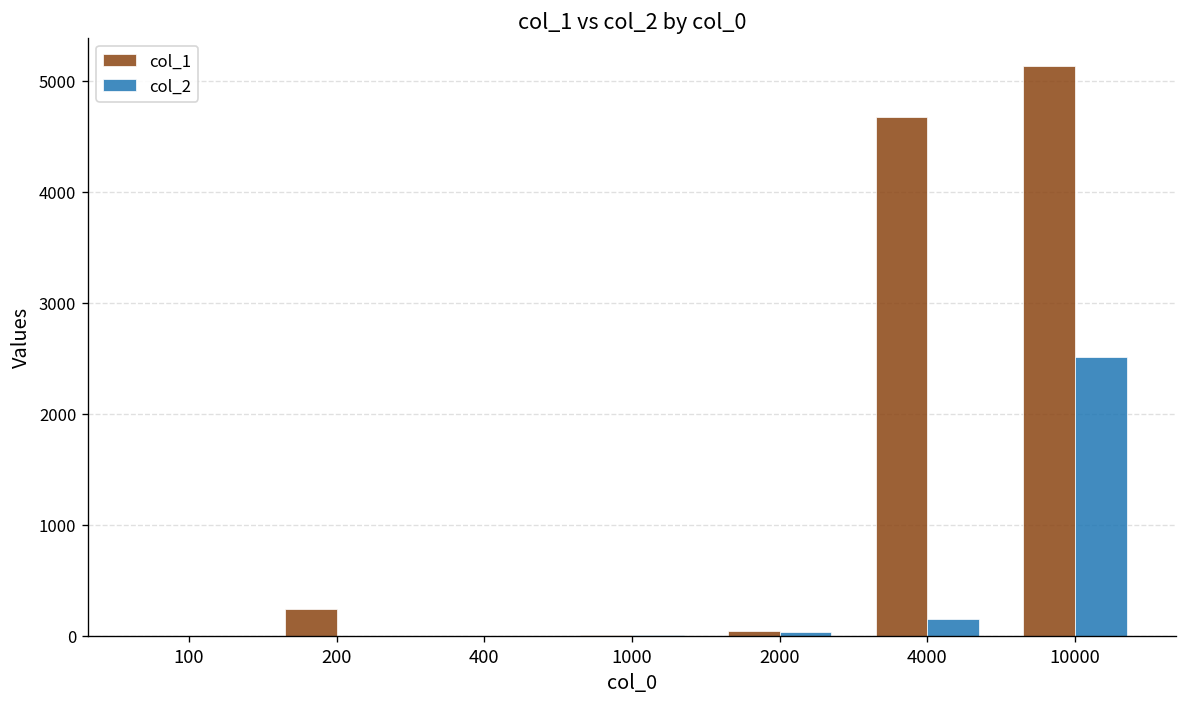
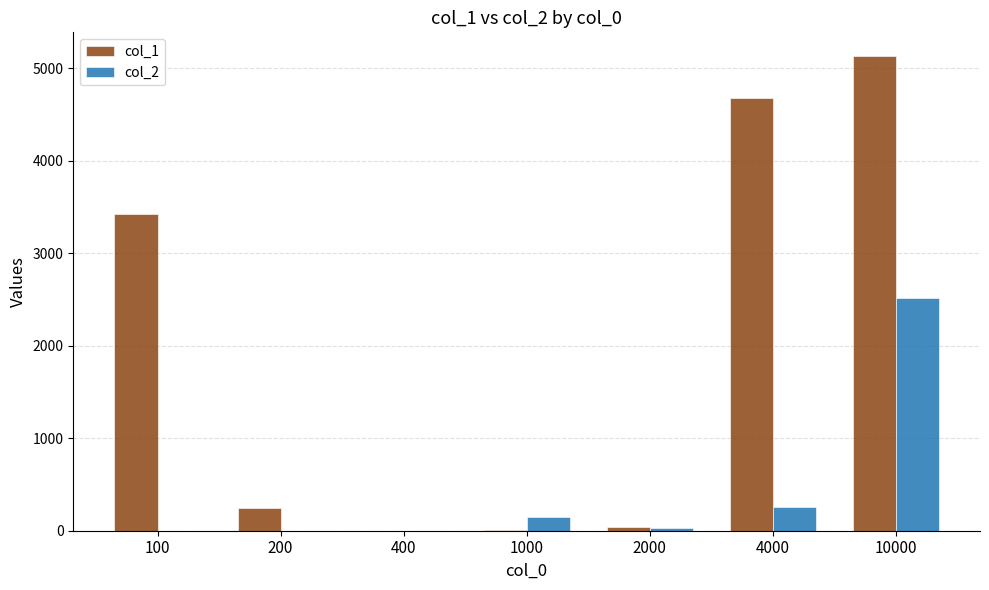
col_1, 100: 0 -> 3400
col_2, 1000: 0 -> 200
col_2, 4000: 200 -> 300
